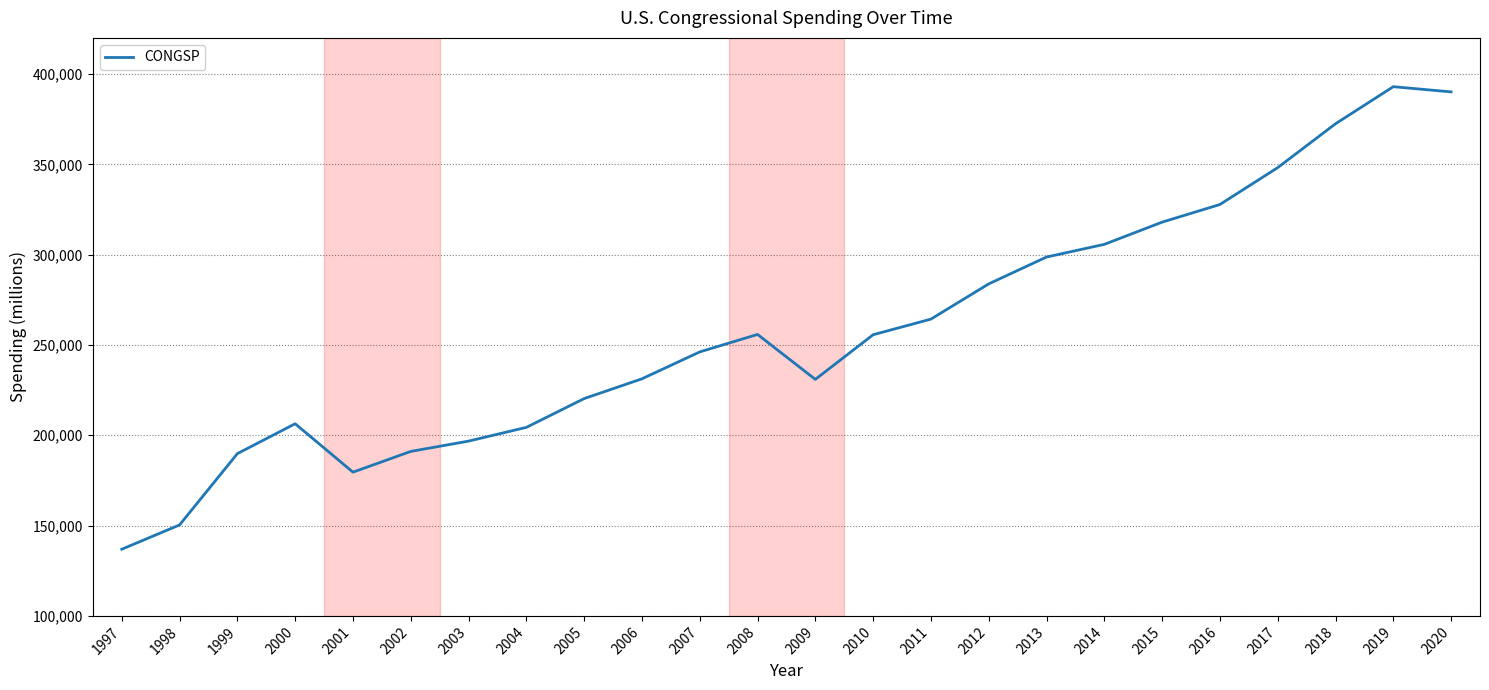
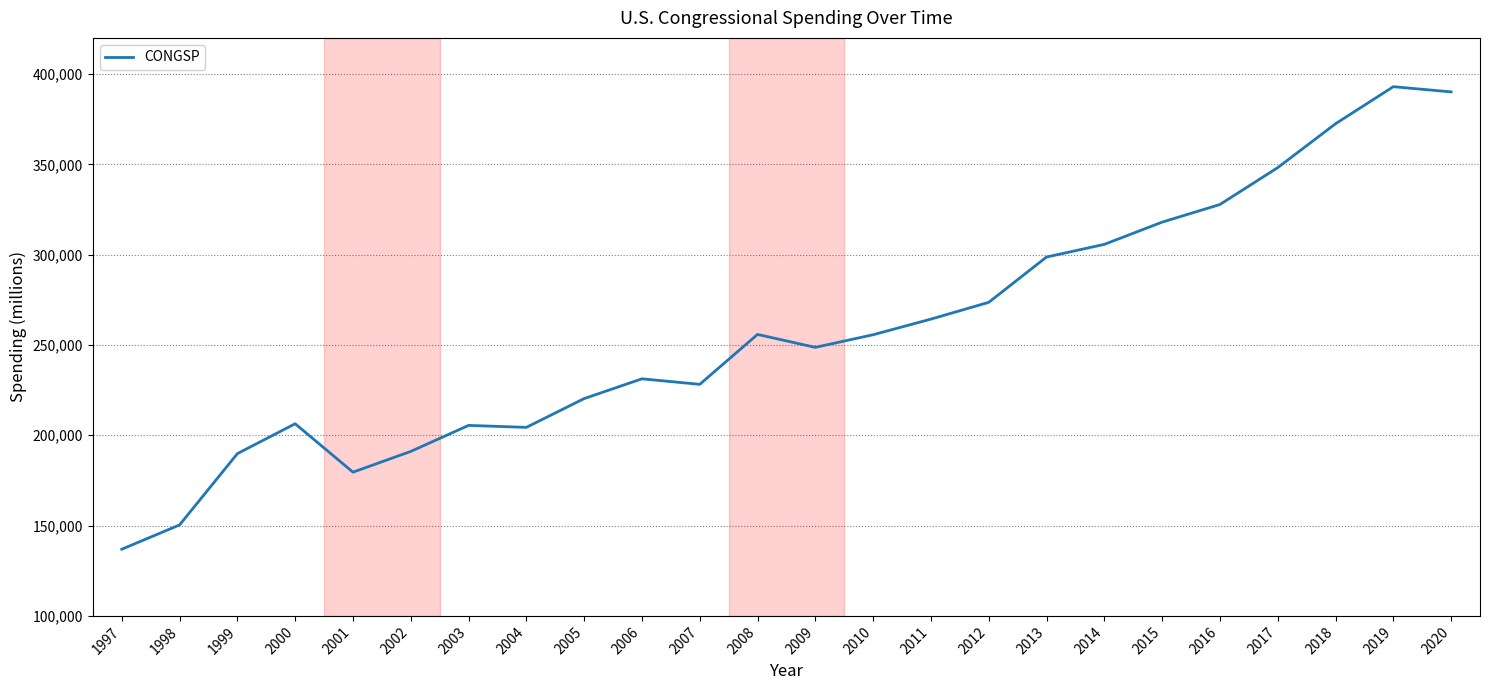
2003: 197,000 -> 205,000
2007: 246,000 -> 228,000
2009: 231,000 -> 249,000
2012: 284,000 -> 274,000
